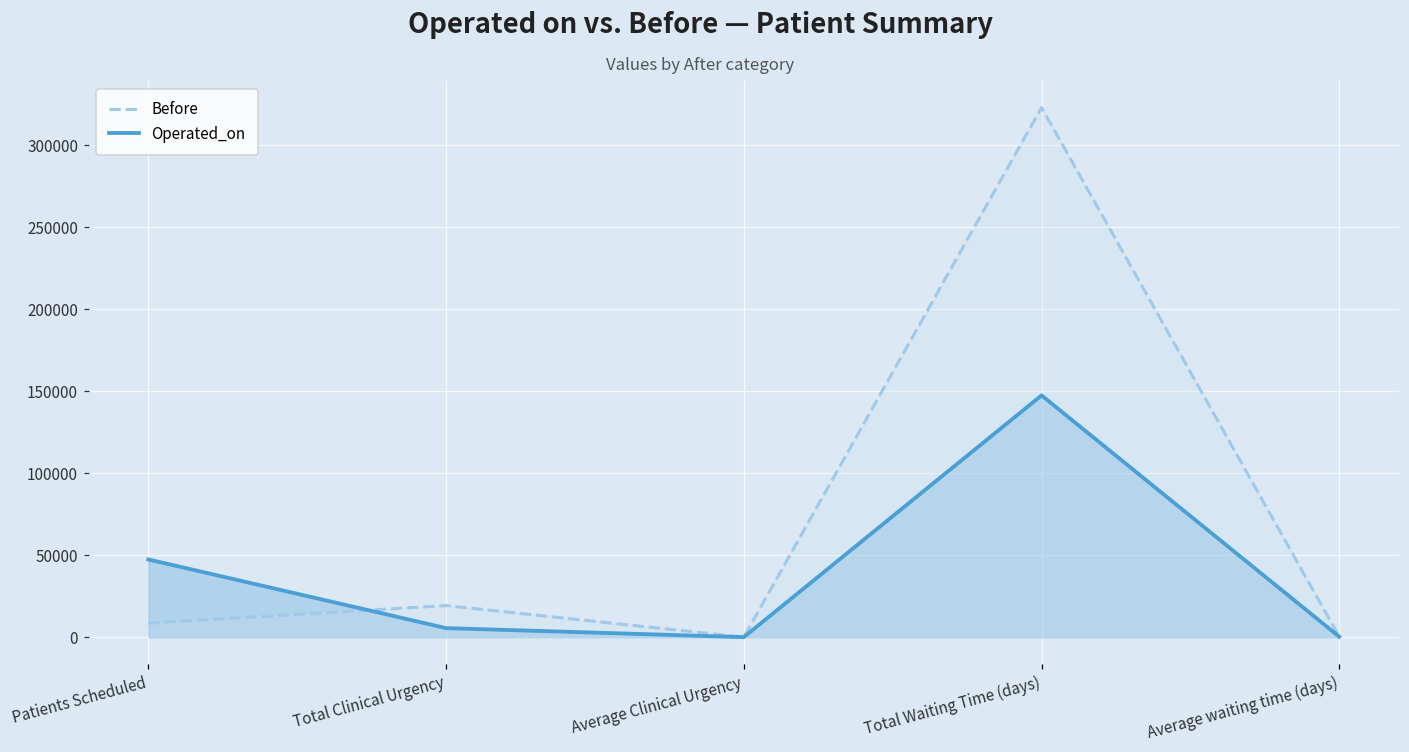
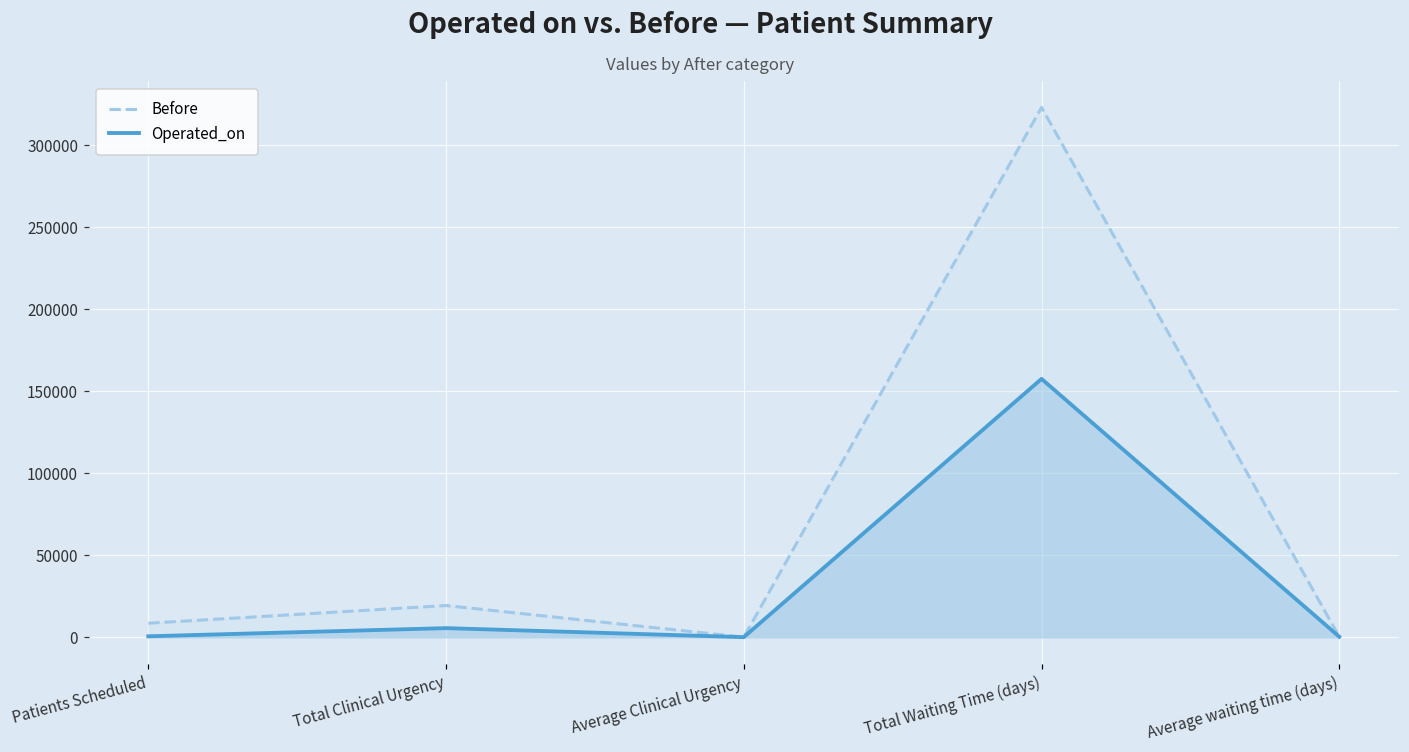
Operated_on, Patients Scheduled: 47000 -> 1000
Operated_on, Total Waiting Time (days): 147000 -> 157000
